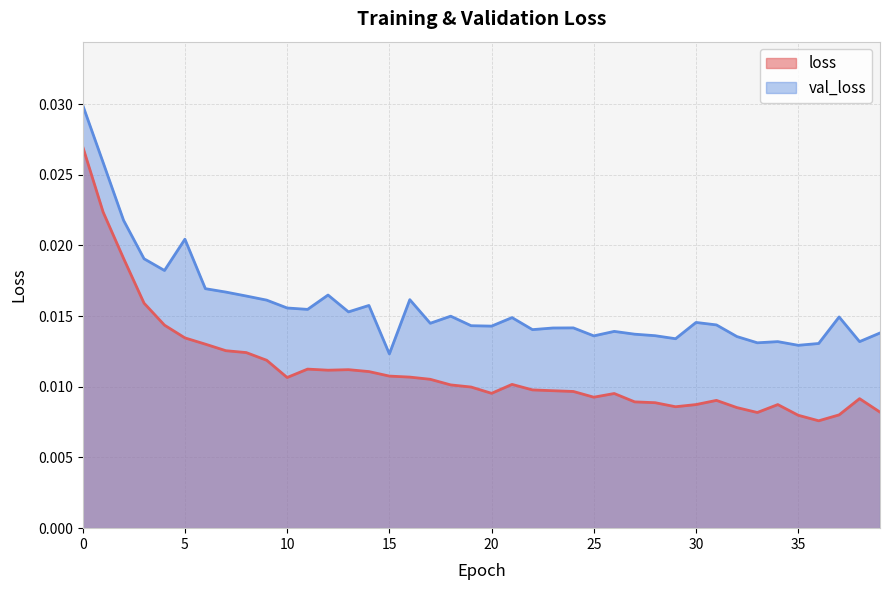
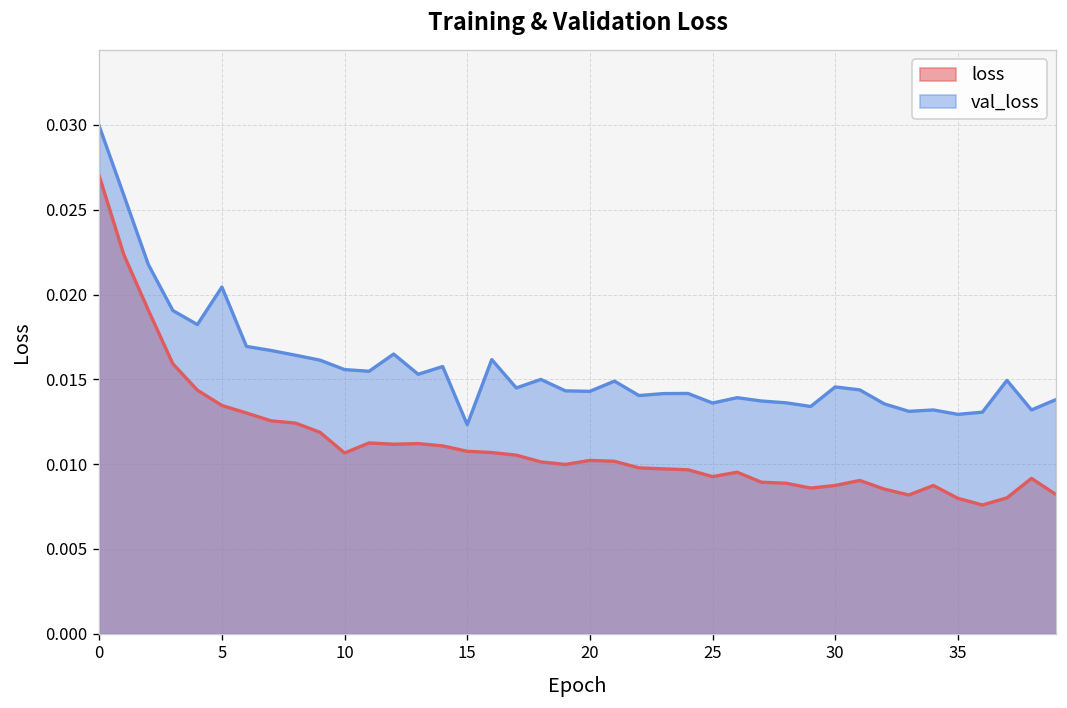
loss, 20: 0.0095 -> 0.0102
